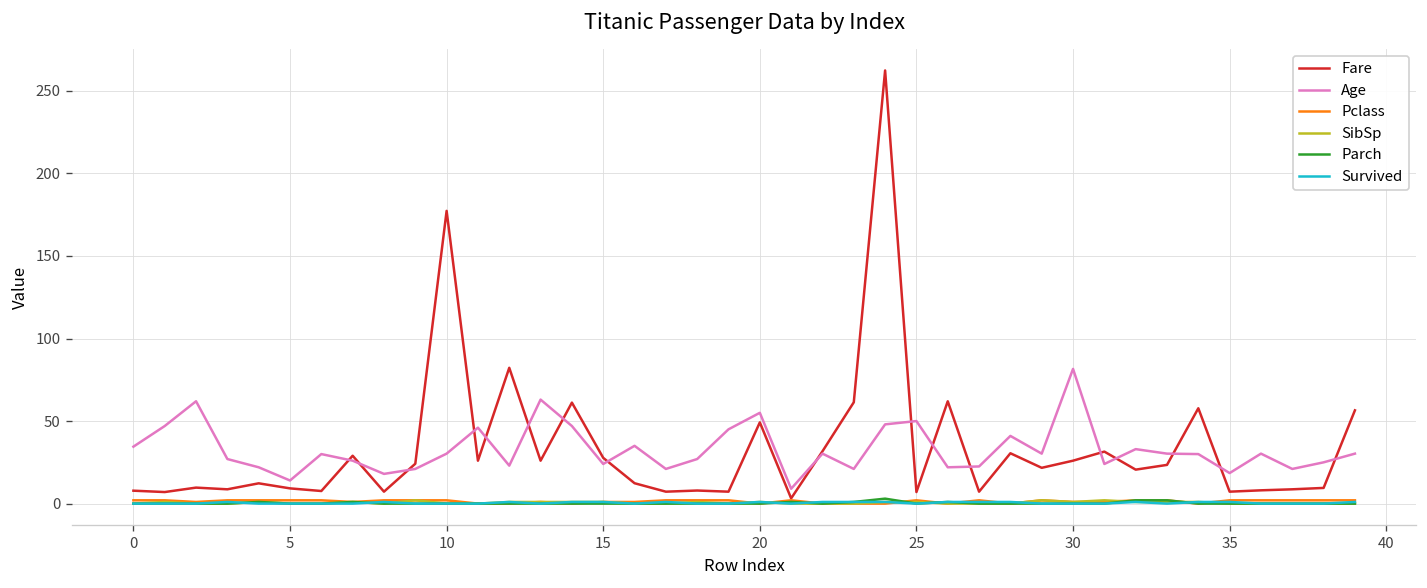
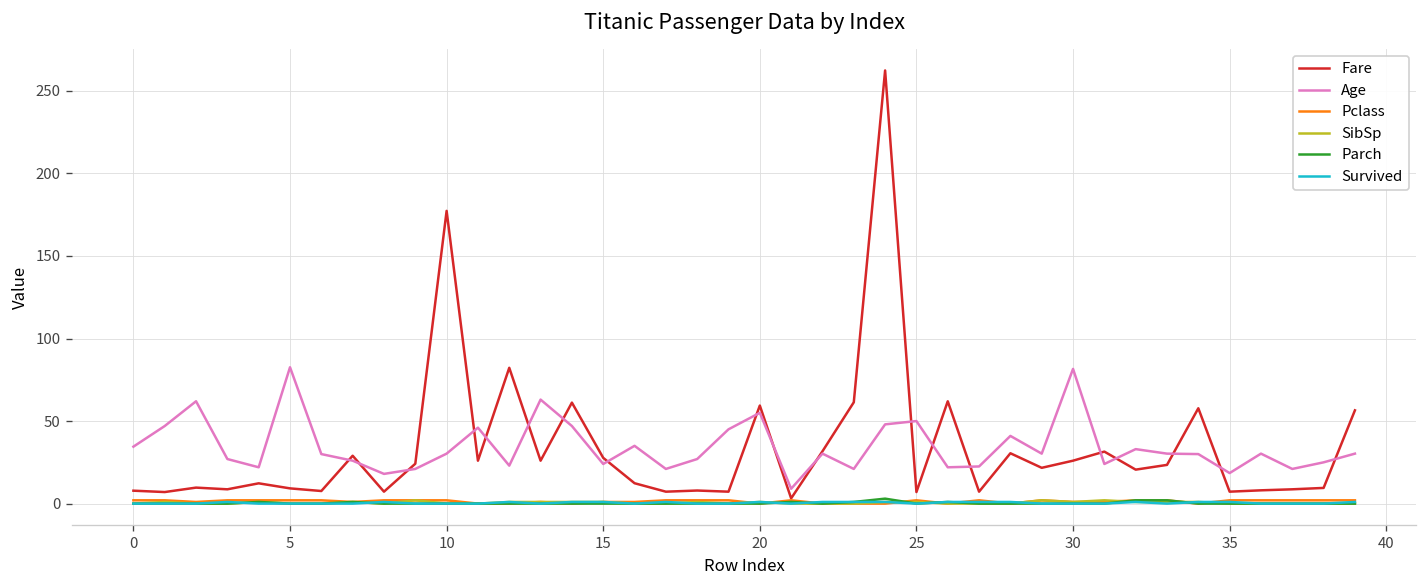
Age, 5: 14 -> 83
Fare, 20: 49 -> 59
